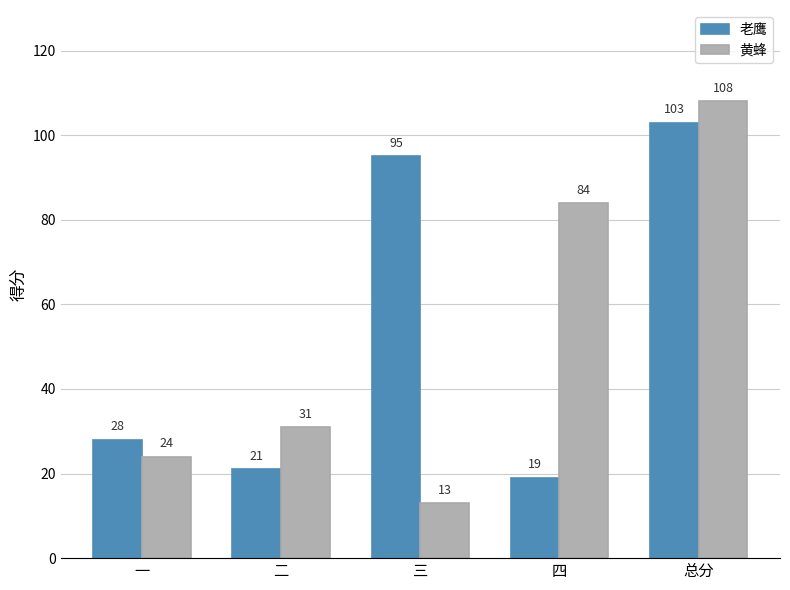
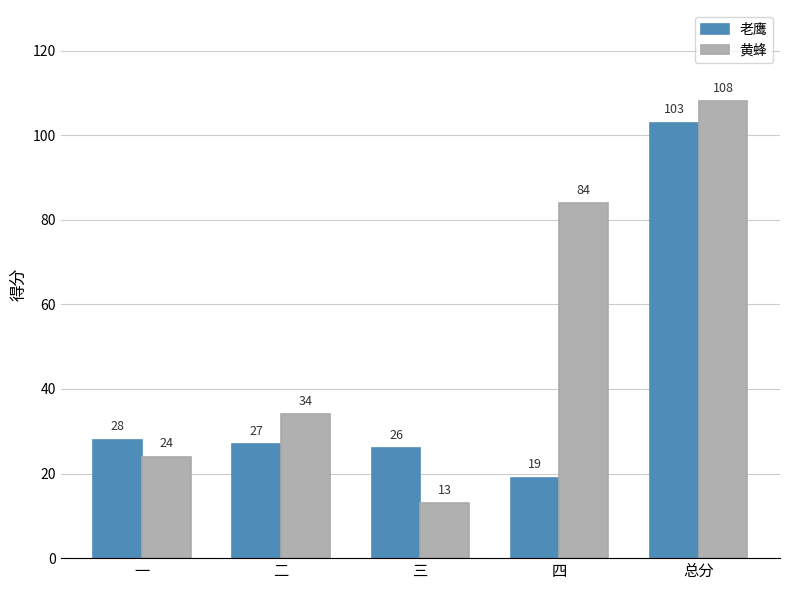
老鹰, 二: 21 -> 27
黄蜂, 二: 31 -> 34
老鹰, 三: 95 -> 26
